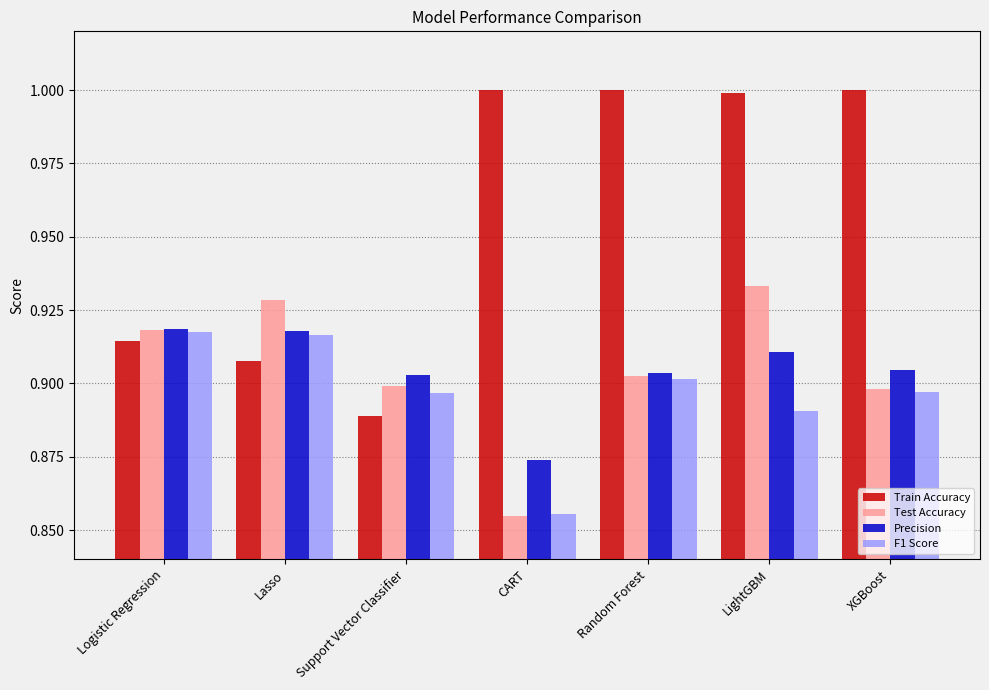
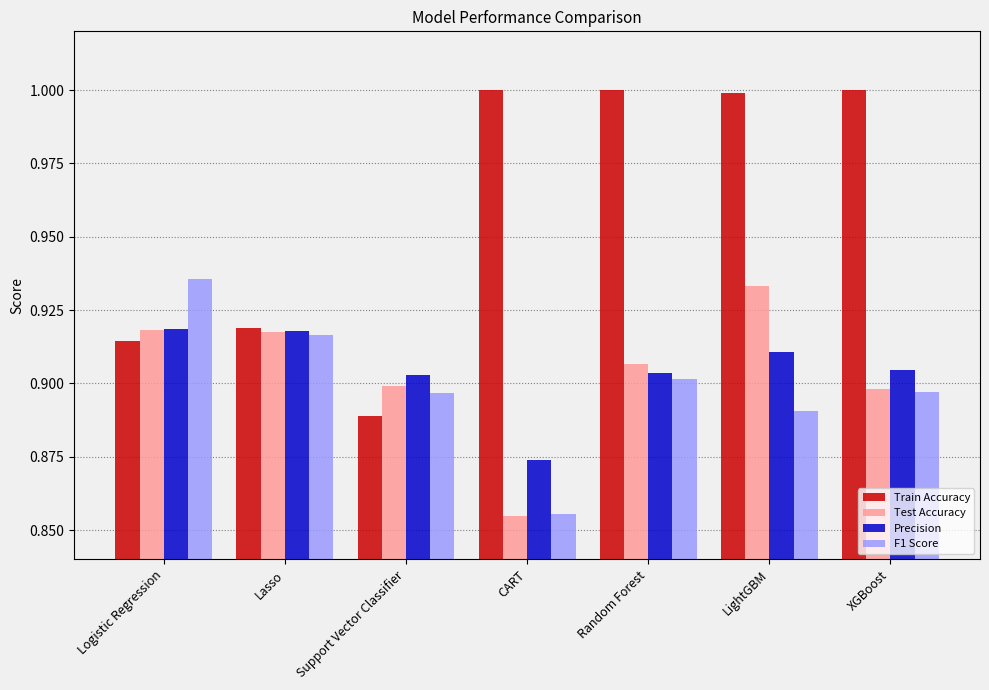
F1 Score, Logistic Regression: 0.918 -> 0.936
Train Accuracy, Lasso: 0.908 -> 0.919
Test Accuracy, Lasso: 0.929 -> 0.917
Test Accuracy, Random Forest: 0.903 -> 0.907
